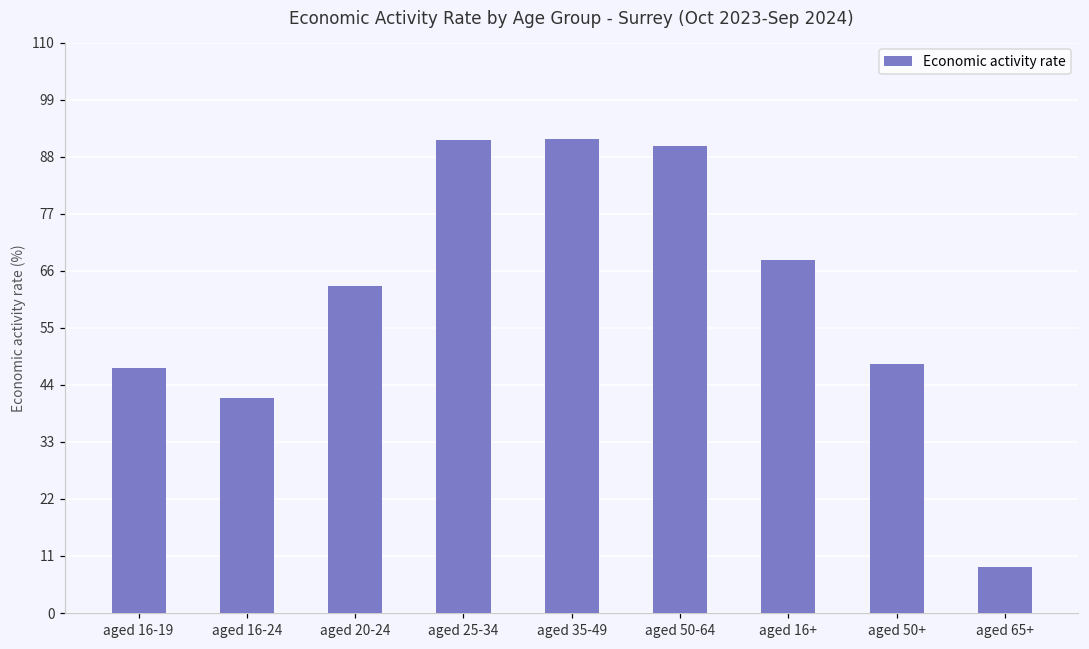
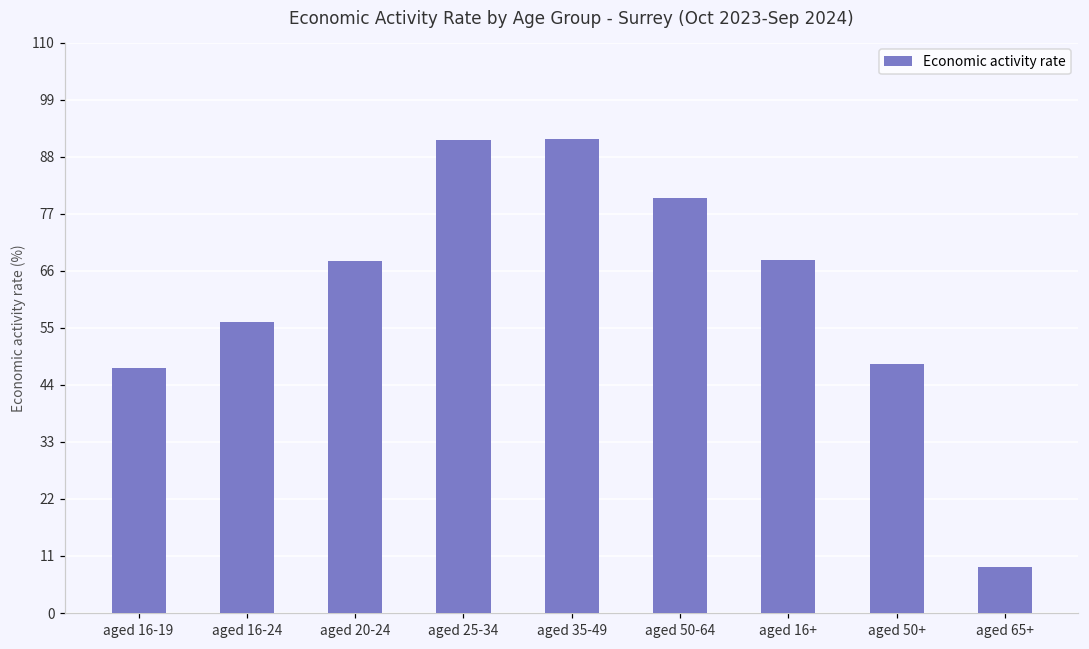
aged 16-24: 41 -> 56
aged 20-24: 63 -> 68
aged 50-64: 90 -> 80
